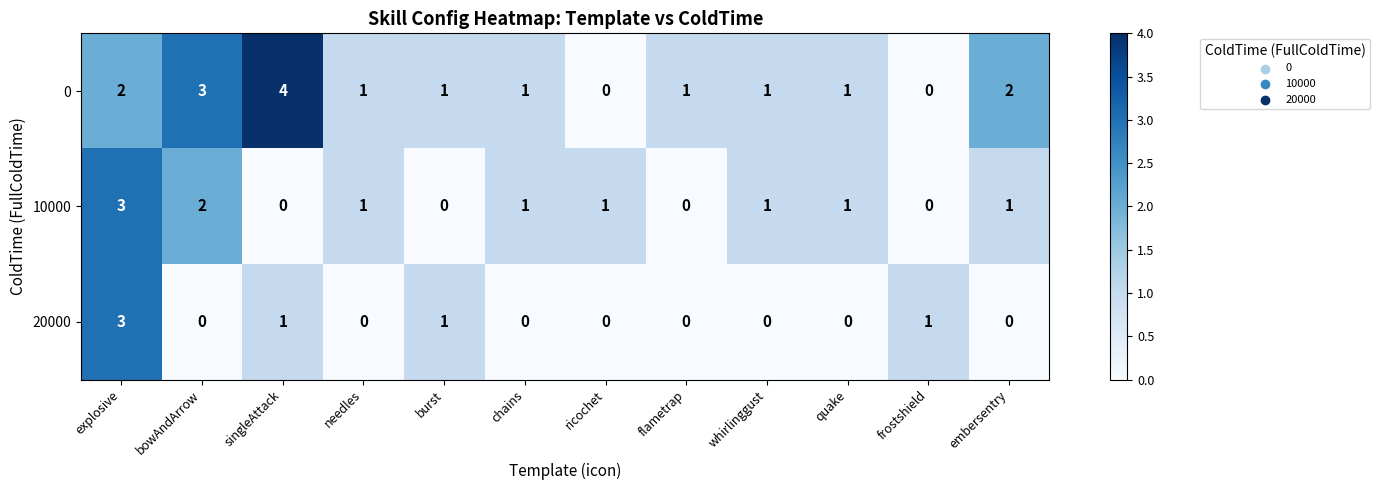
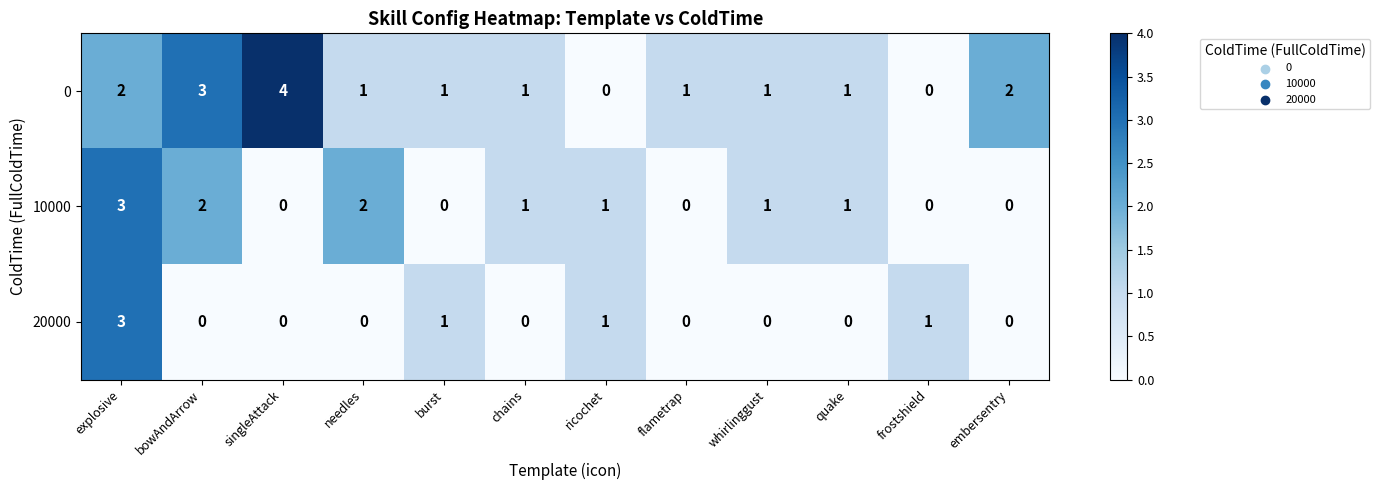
10000, needles: 1 -> 2
10000, embersentry: 1 -> 0
20000, singleAttack: 1 -> 0
20000, ricochet: 0 -> 1
